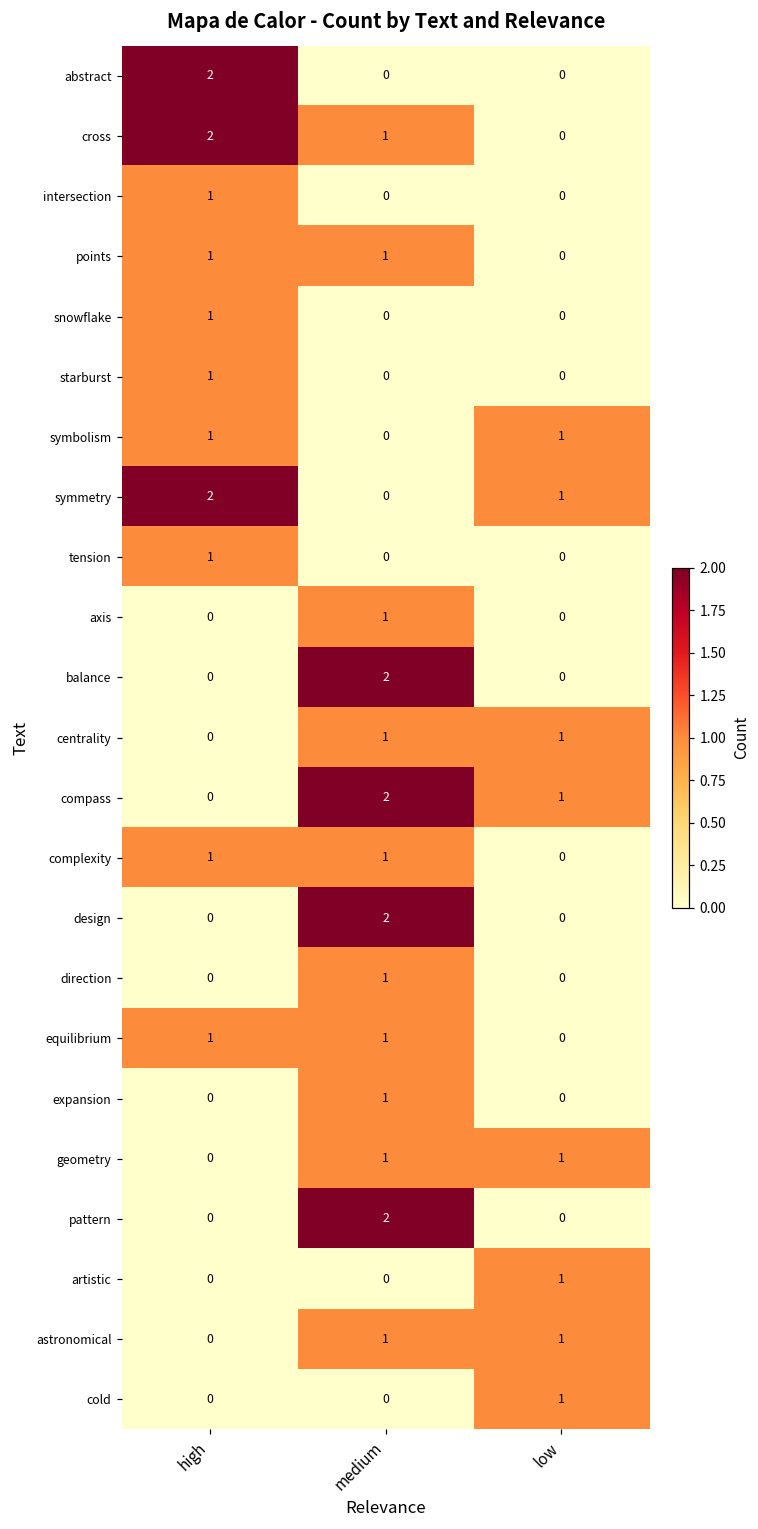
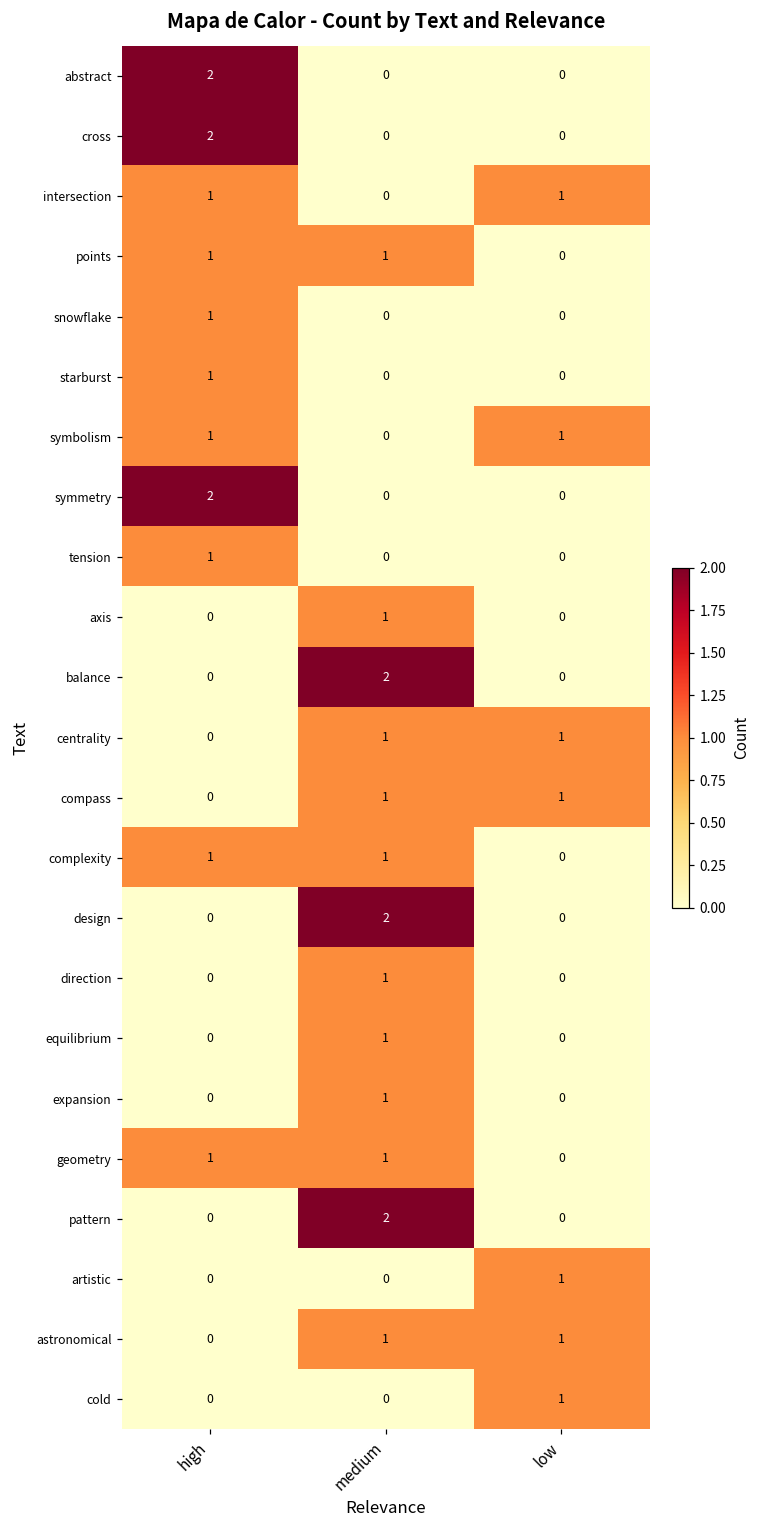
cross, medium: 1 -> 0
intersection, low: 0 -> 1
symmetry, low: 1 -> 0
compass, medium: 2 -> 1
equilibrium, high: 1 -> 0
geometry, high: 0 -> 1
geometry, low: 1 -> 0
